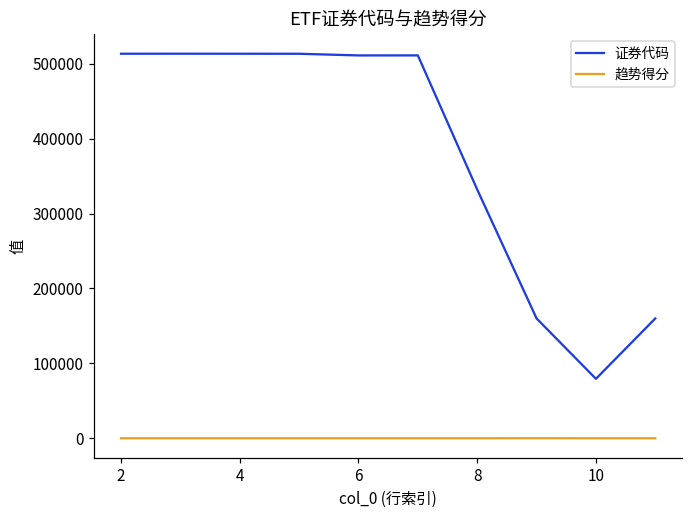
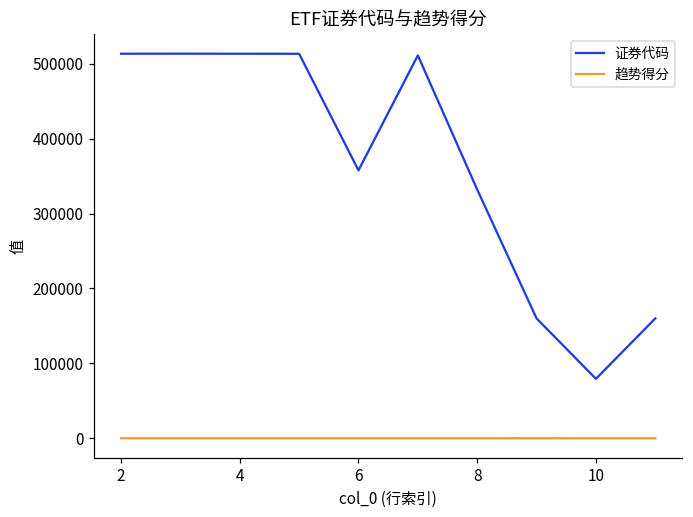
证券代码, 6: 510000 -> 360000
